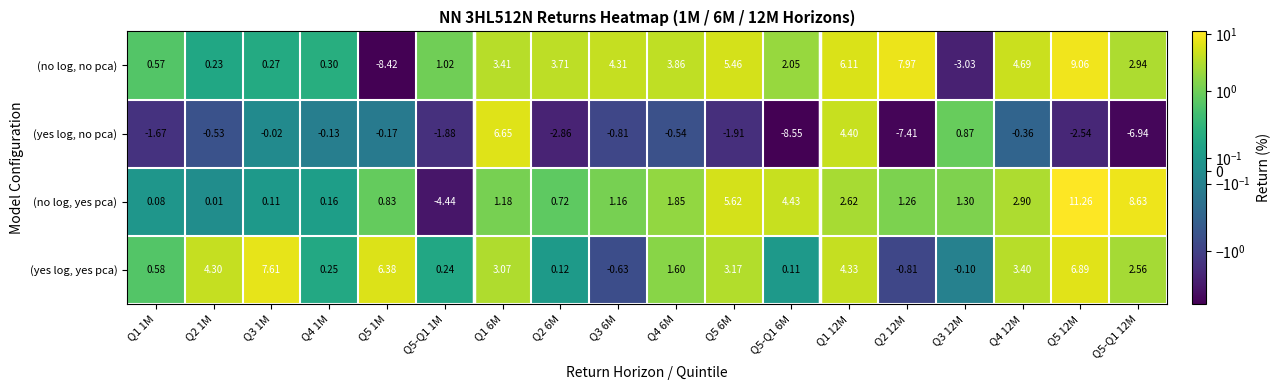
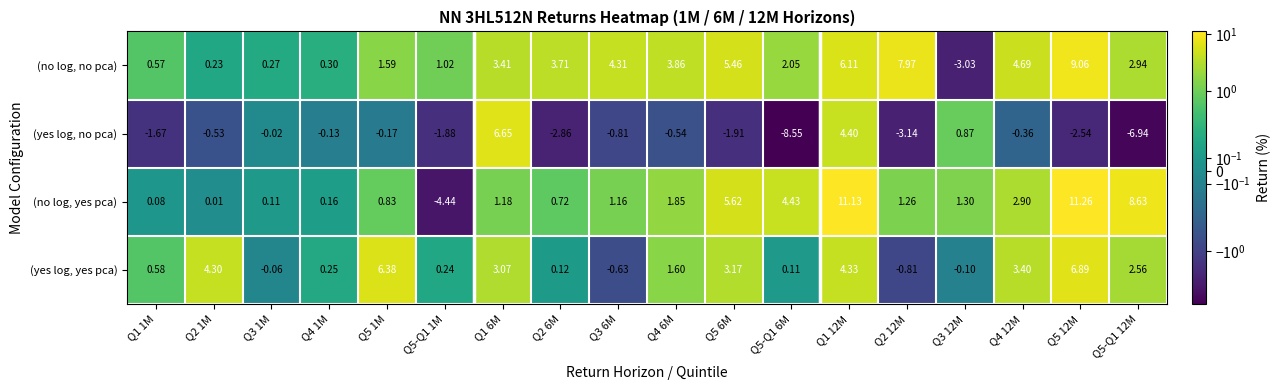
(no log, no pca), Q5 1M: -8.42 -> 1.59
(yes log, no pca), Q2 12M: -7.41 -> -3.14
(no log, yes pca), Q1 12M: 2.62 -> 11.13
(yes log, yes pca), Q3 1M: 7.61 -> -0.06
